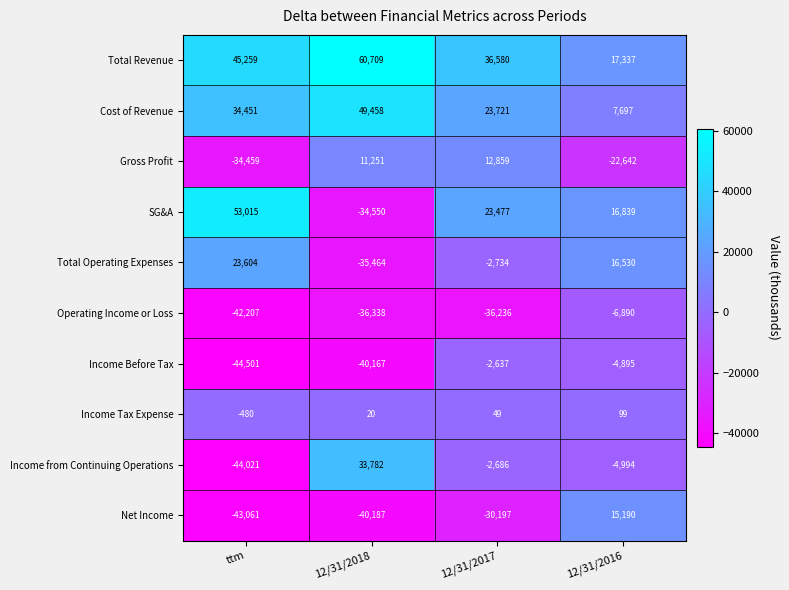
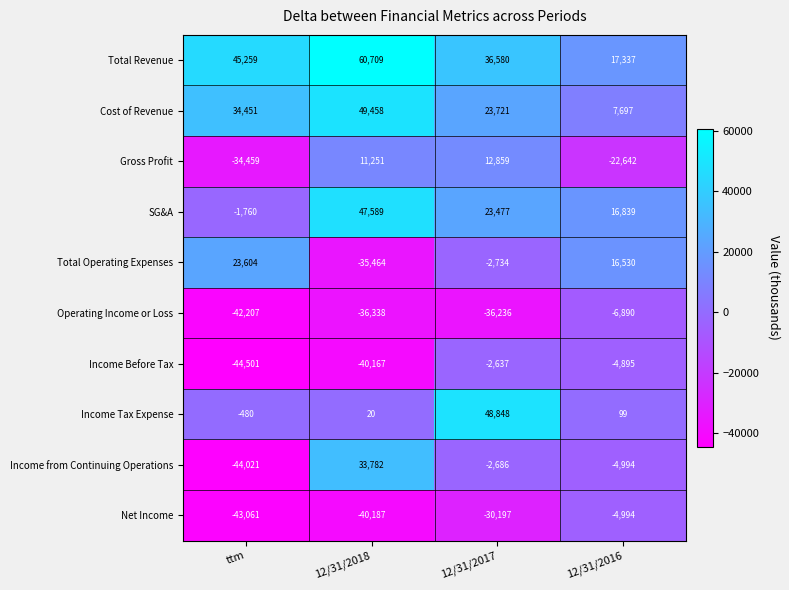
SG&A, ttm: 53,015 -> -1,760
SG&A, 12/31/2018: -34,550 -> 47,589
Income Tax Expense, 12/31/2017: 49 -> 48,848
Net Income, 12/31/2016: 15,190 -> -4,994
